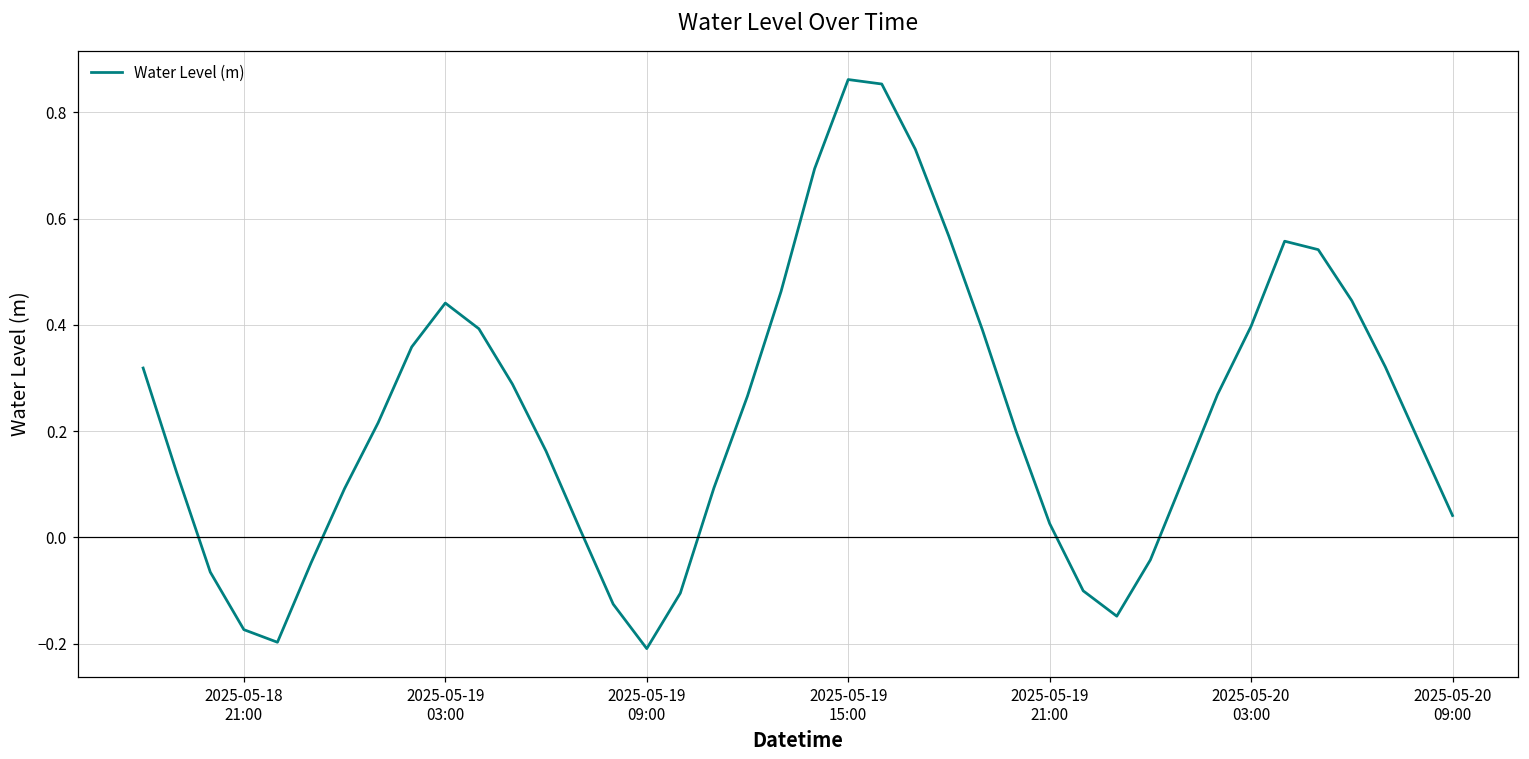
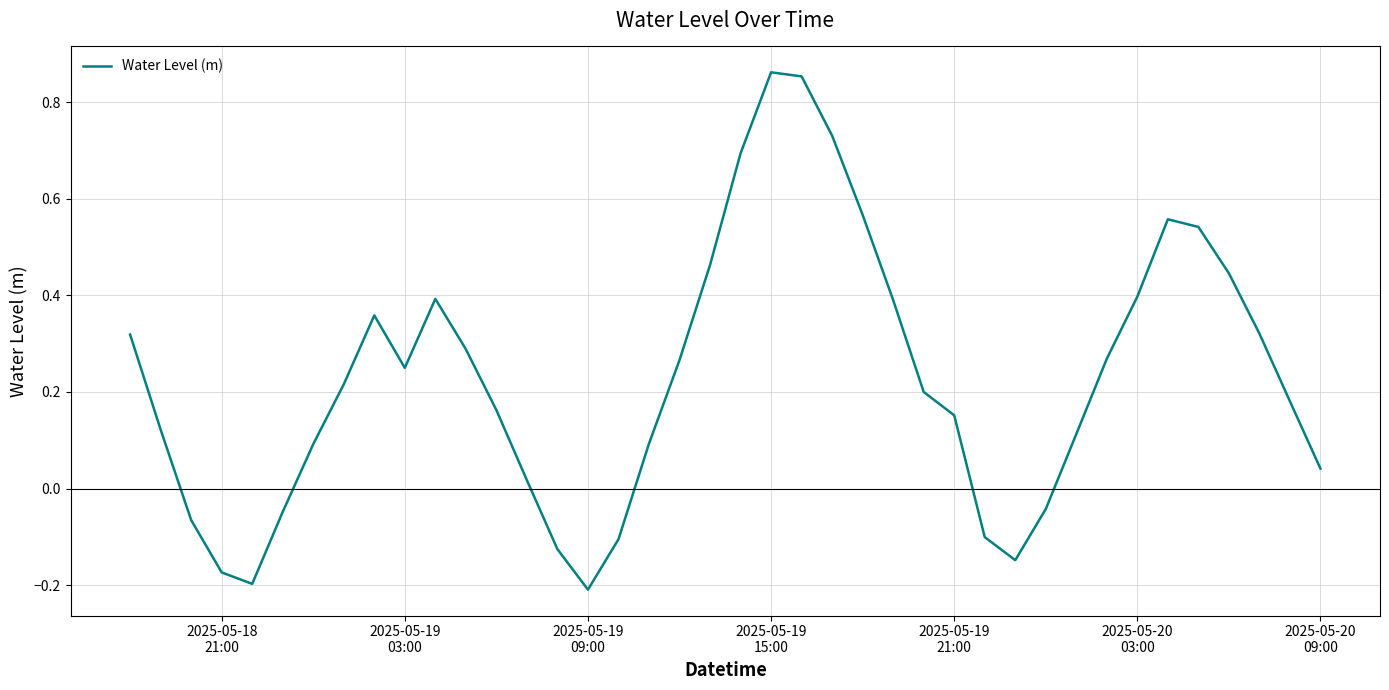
2025-05-19 03:00: 0.44 -> 0.25
2025-05-19 21:00: 0.03 -> 0.15
